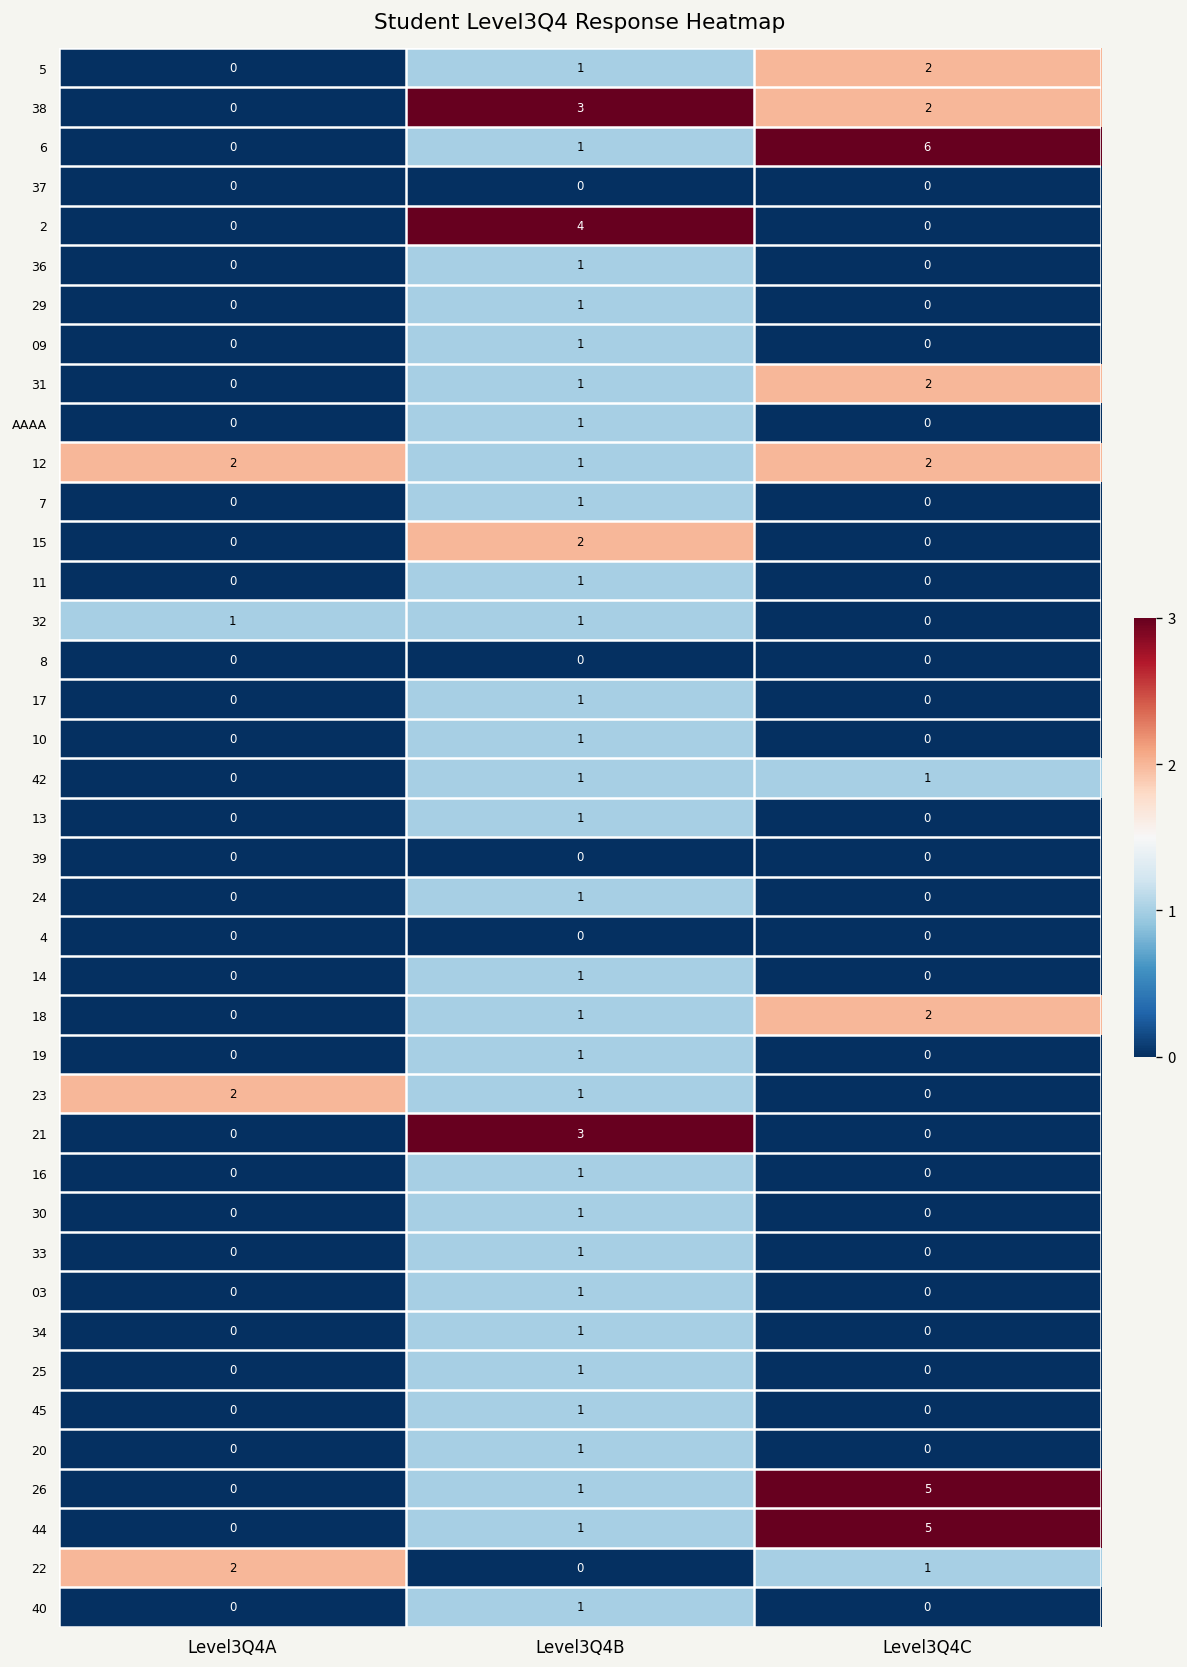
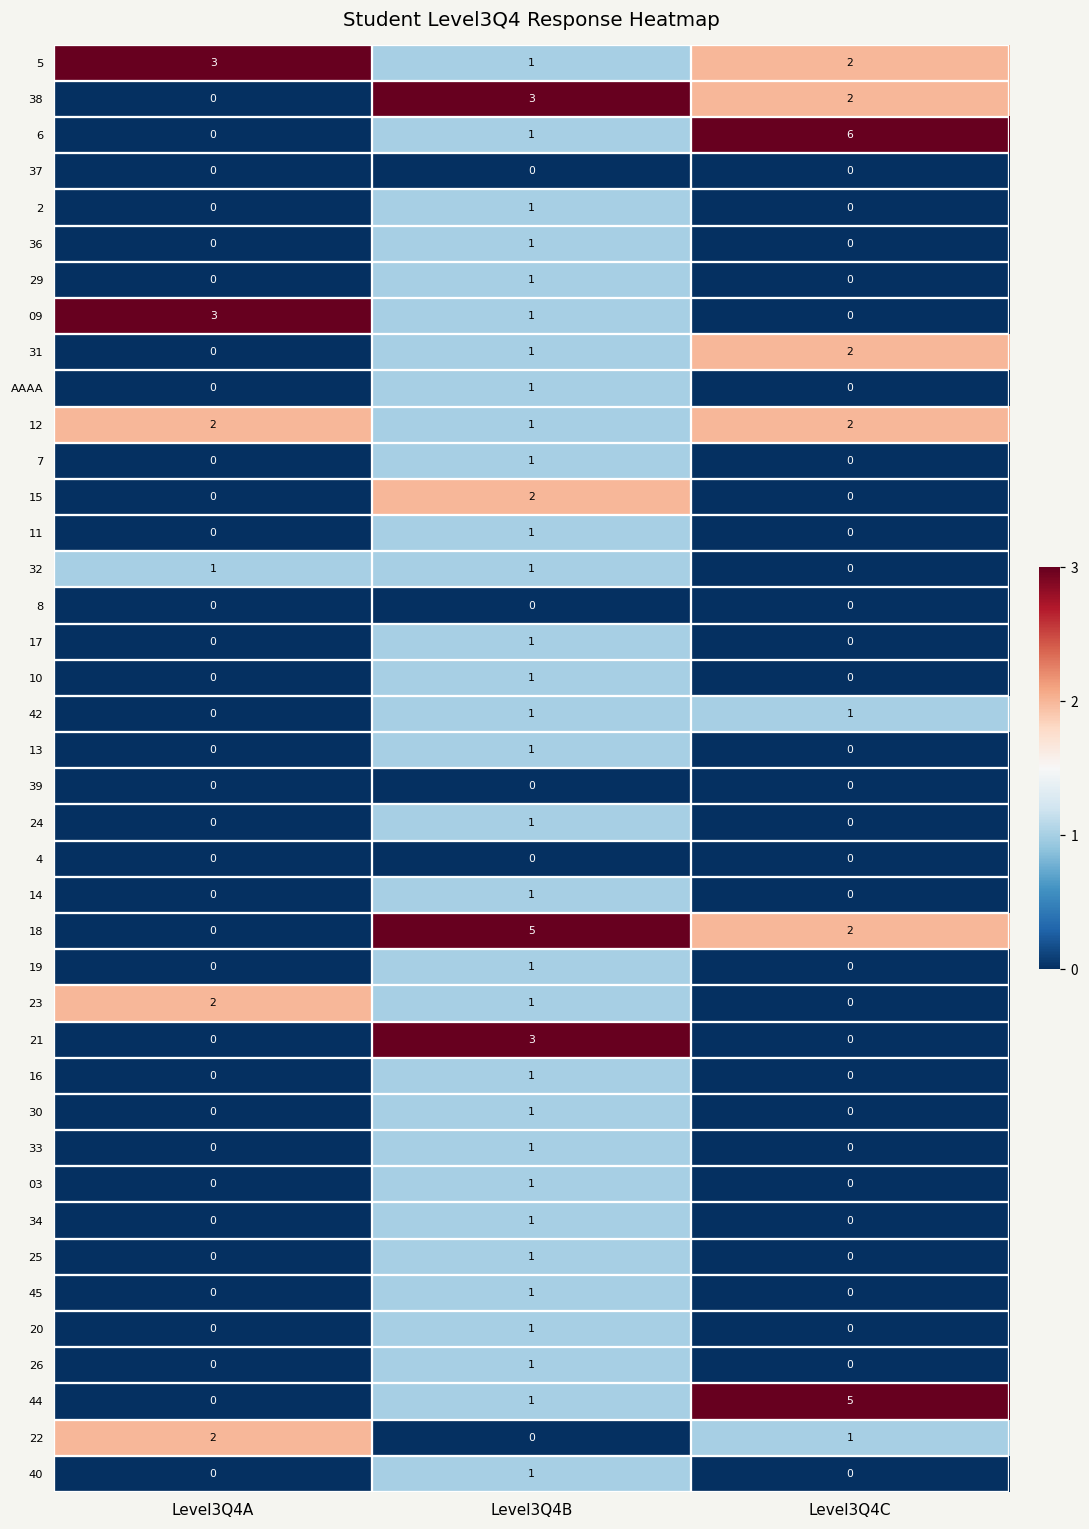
5, Level3Q4A: 0 -> 3
2, Level3Q4B: 4 -> 1
09, Level3Q4A: 0 -> 3
18, Level3Q4B: 1 -> 5
26, Level3Q4C: 5 -> 0
